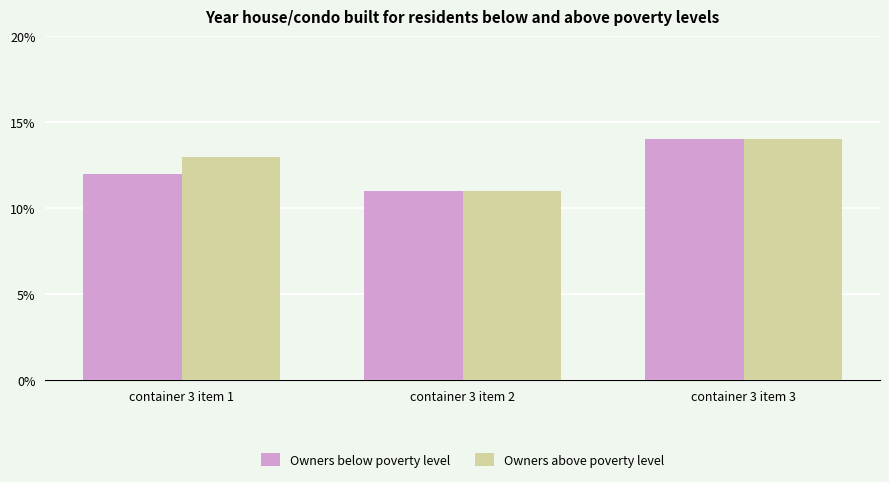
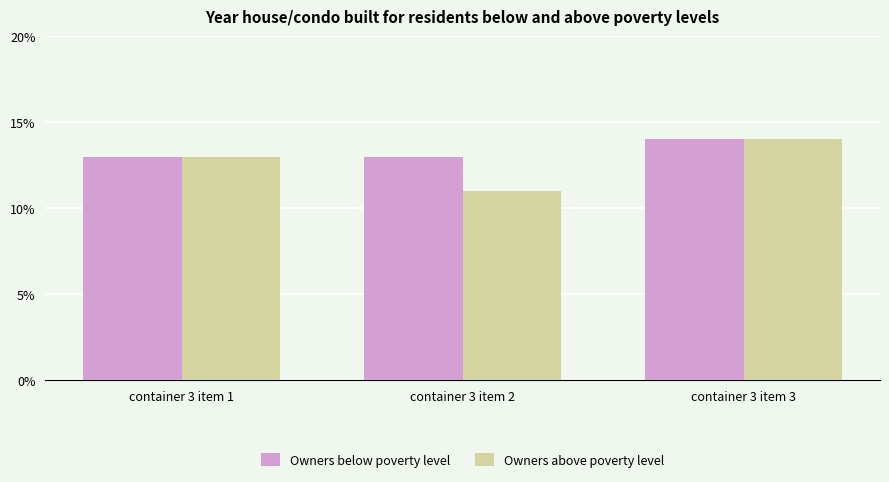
Owners below poverty level, container 3 item 1: 12% -> 13%
Owners below poverty level, container 3 item 2: 11% -> 13%
